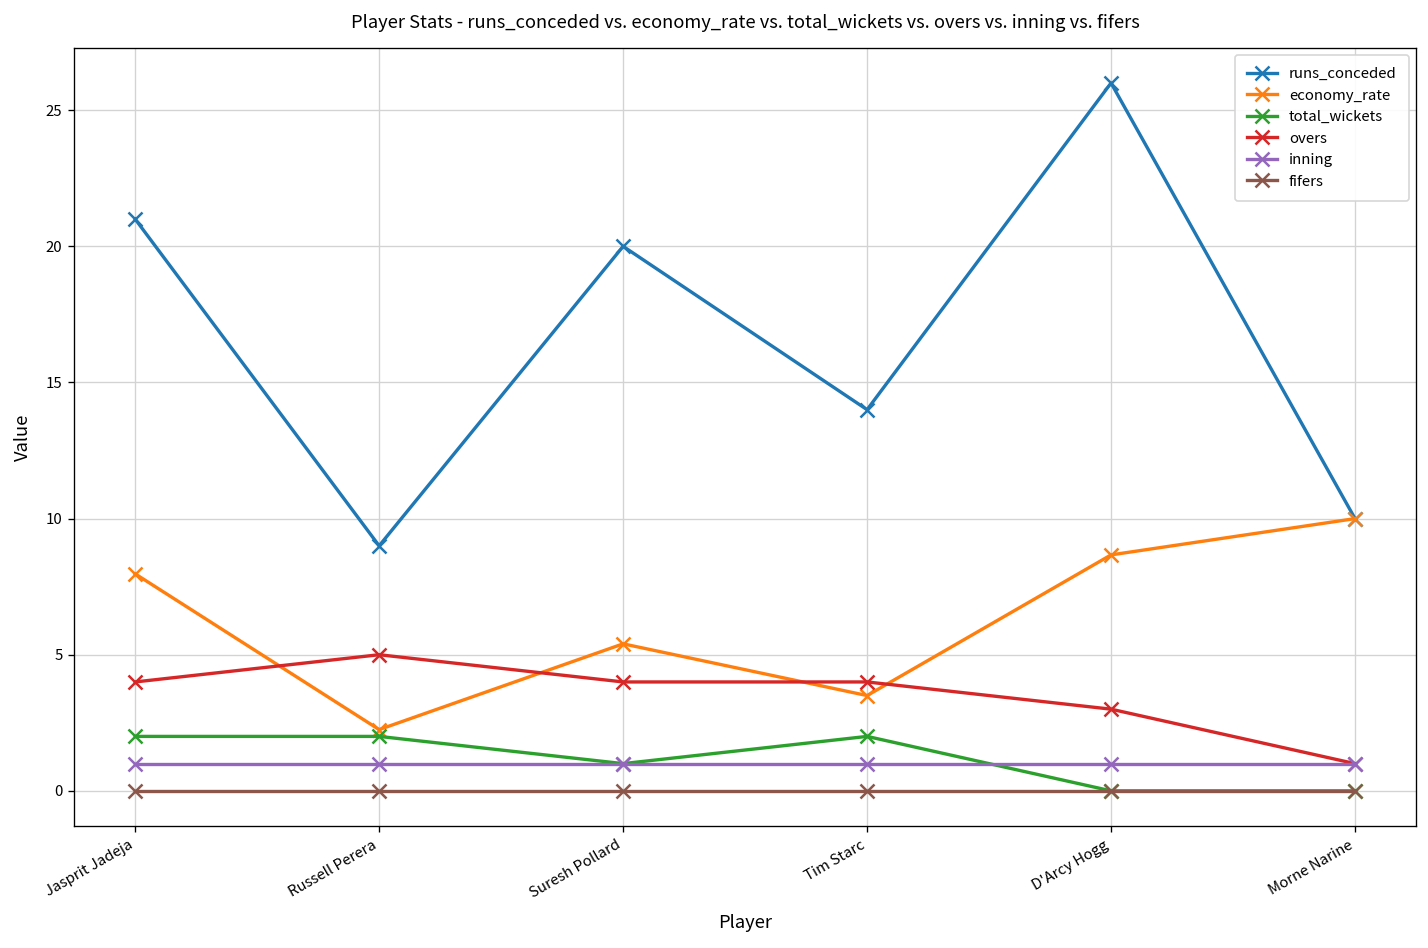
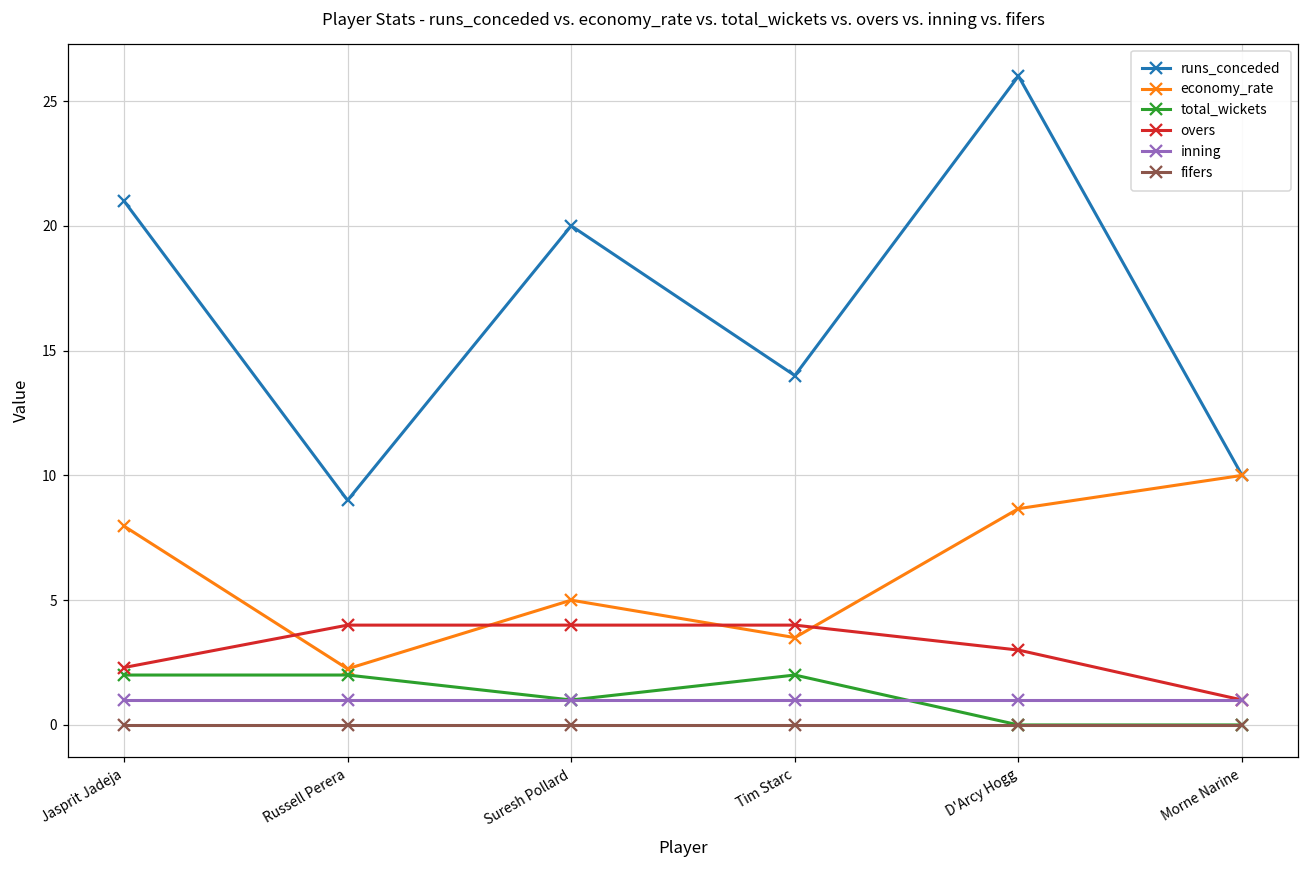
overs, Jasprit Jadeja: 4.0 -> 2.3
overs, Russell Perera: 5 -> 4
economy_rate, Suresh Pollard: 5.4 -> 5.0
